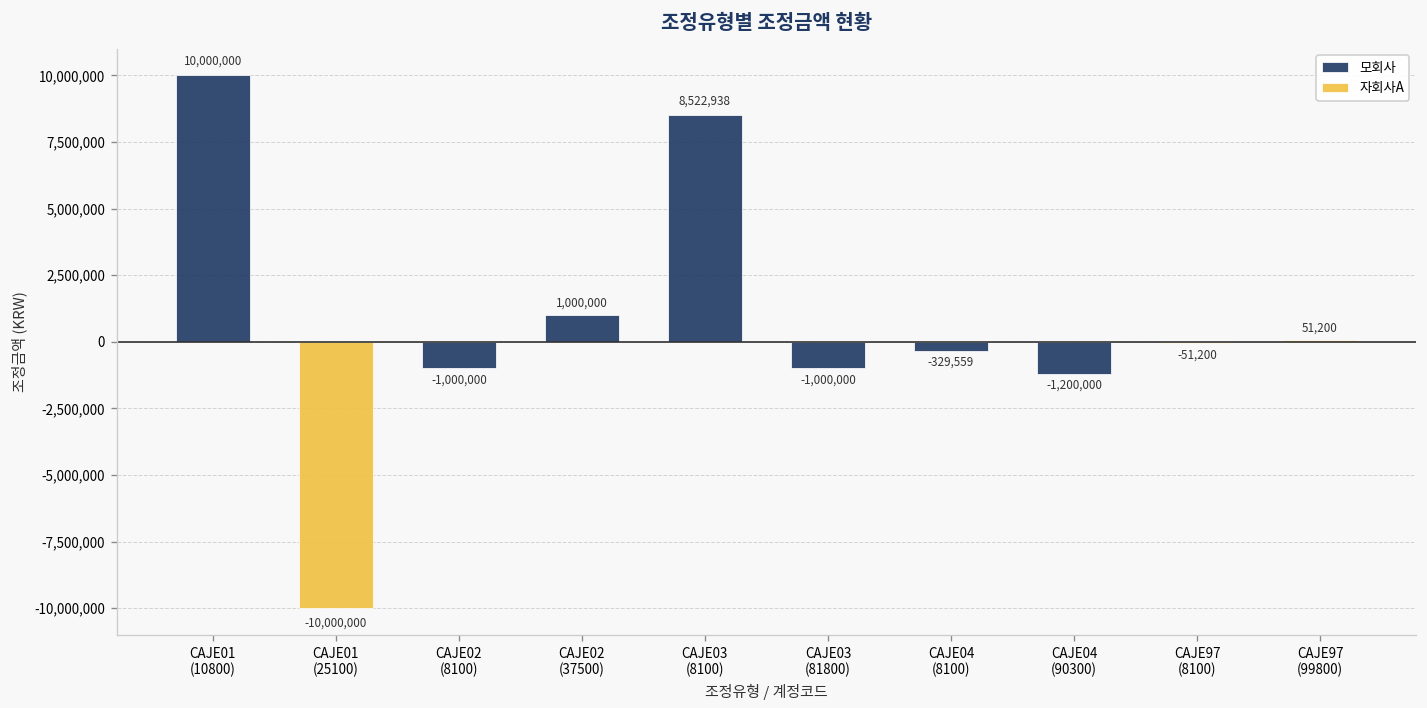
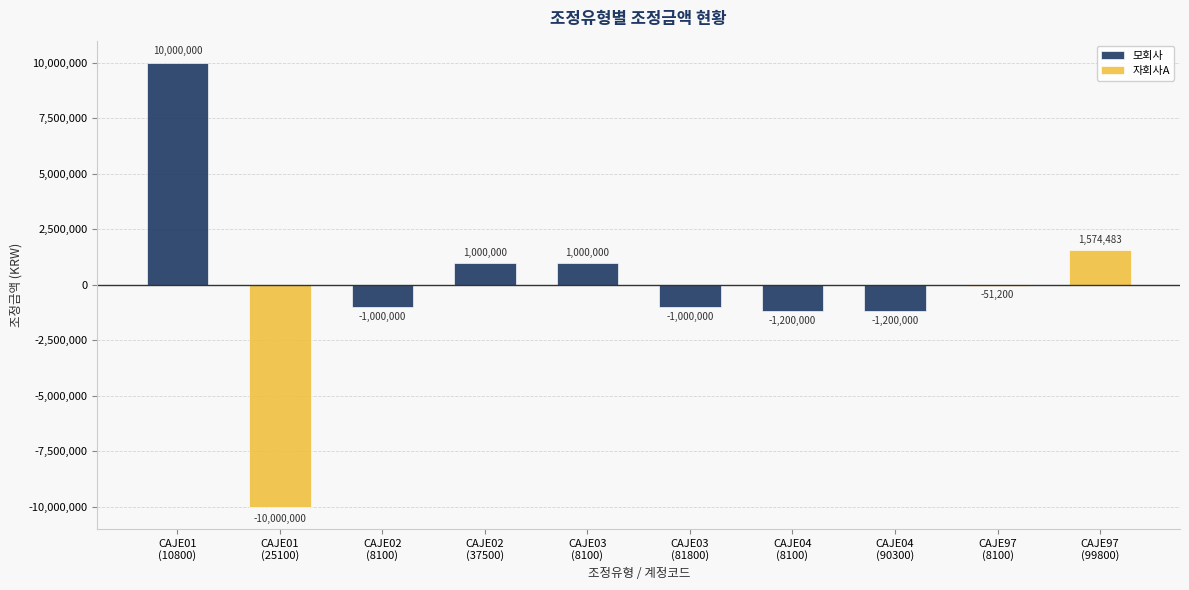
모회사, CAJE03 (8100): 8,522,938 -> 1,000,000
모회사, CAJE04 (8100): -329,559 -> -1,200,000
자회사A, CAJE97 (99800): 51,200 -> 1,574,483
